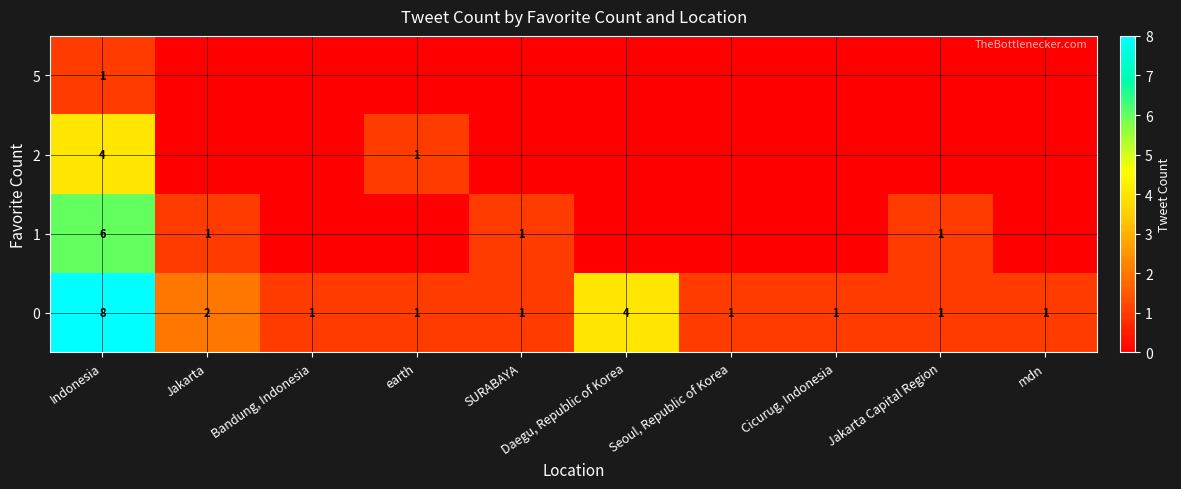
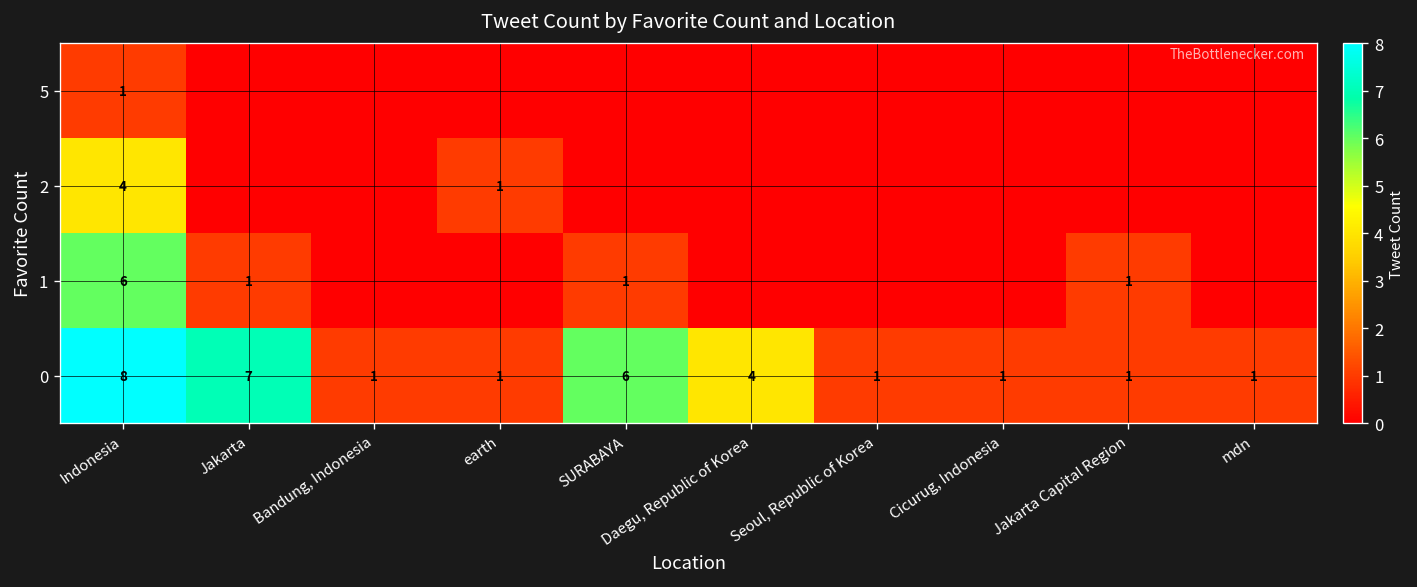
0, Jakarta: 2 -> 7
0, SURABAYA: 1 -> 6
